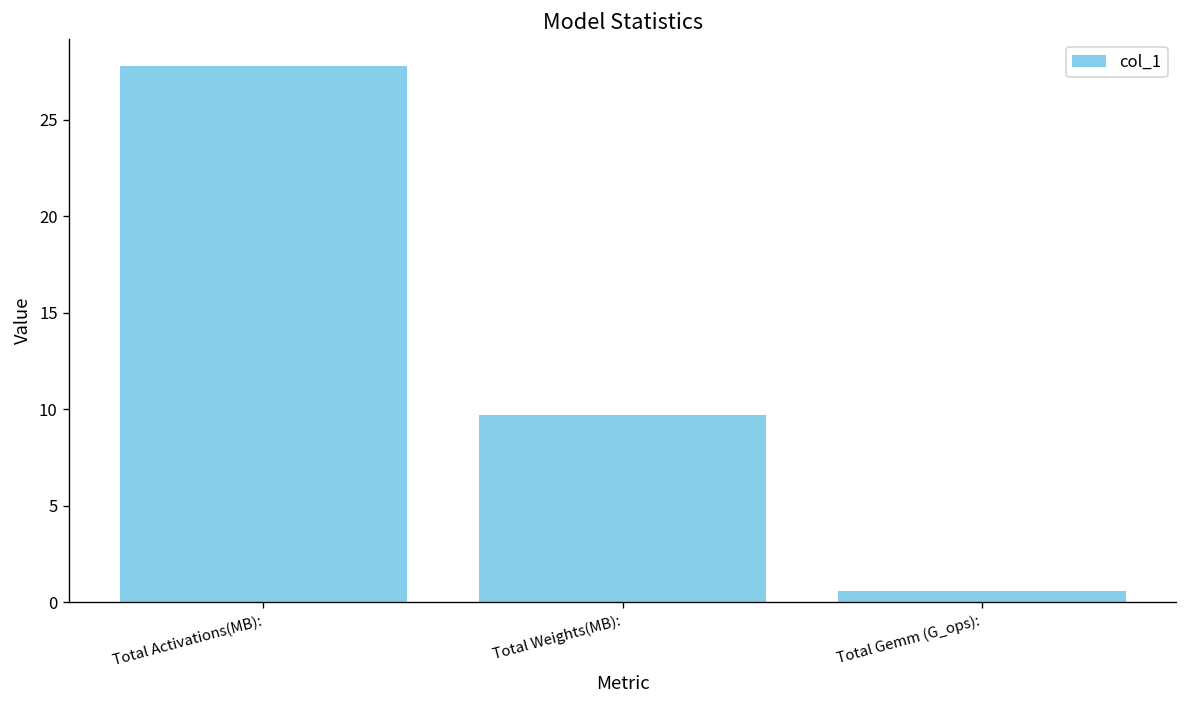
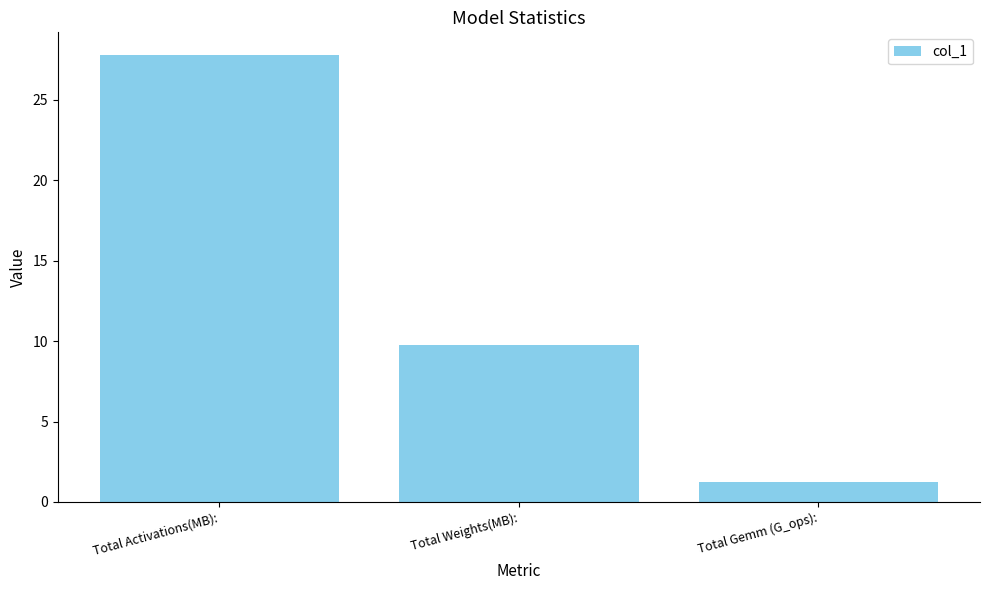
Total Gemm (G_ops):: 0.6 -> 1.2
